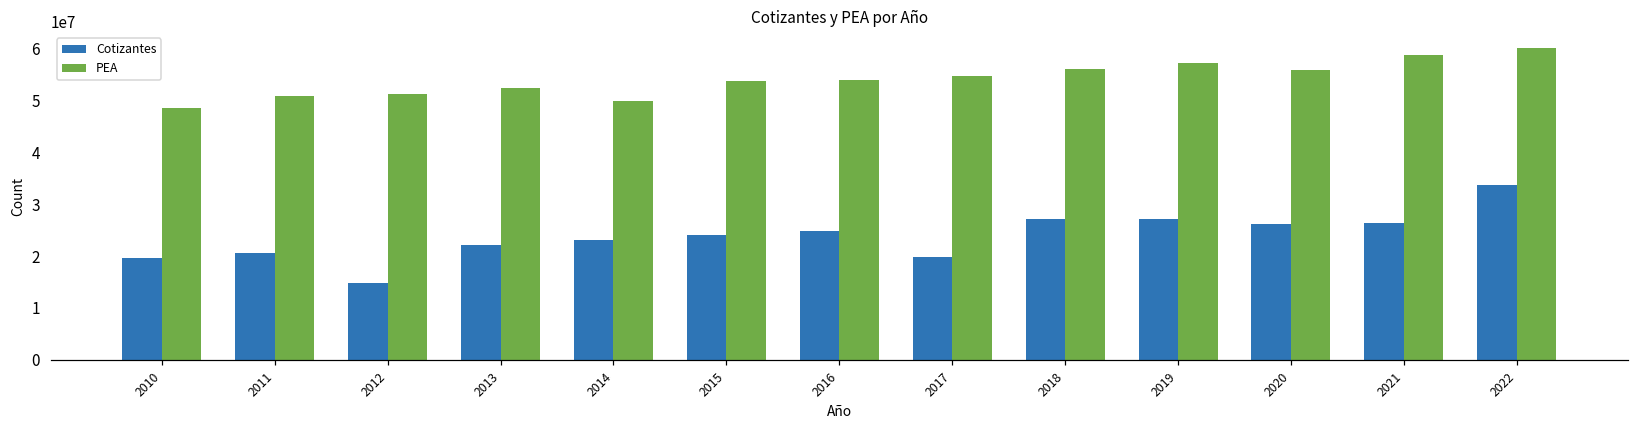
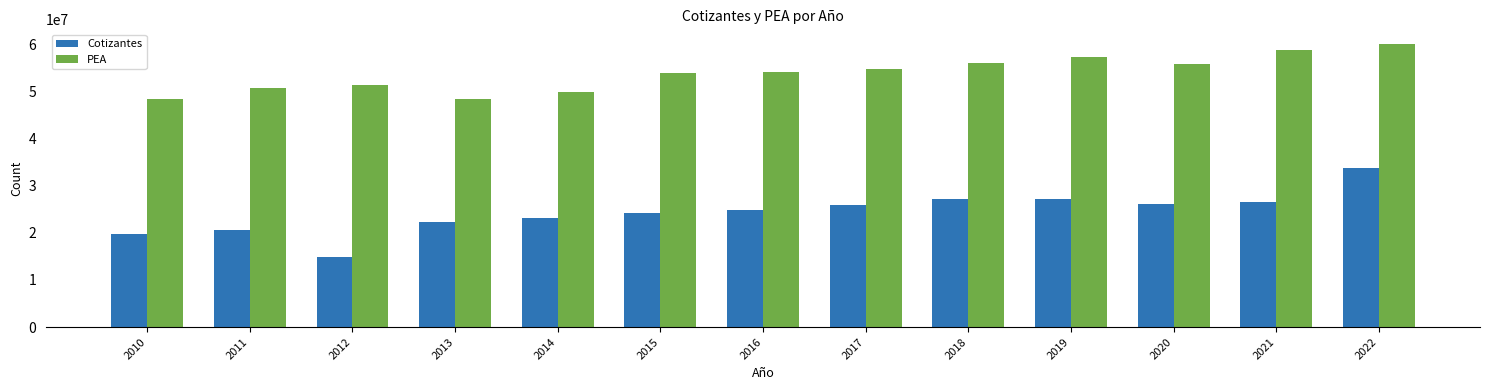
PEA, 2013: 52000000 -> 48000000
Cotizantes, 2017: 20000000 -> 26000000
